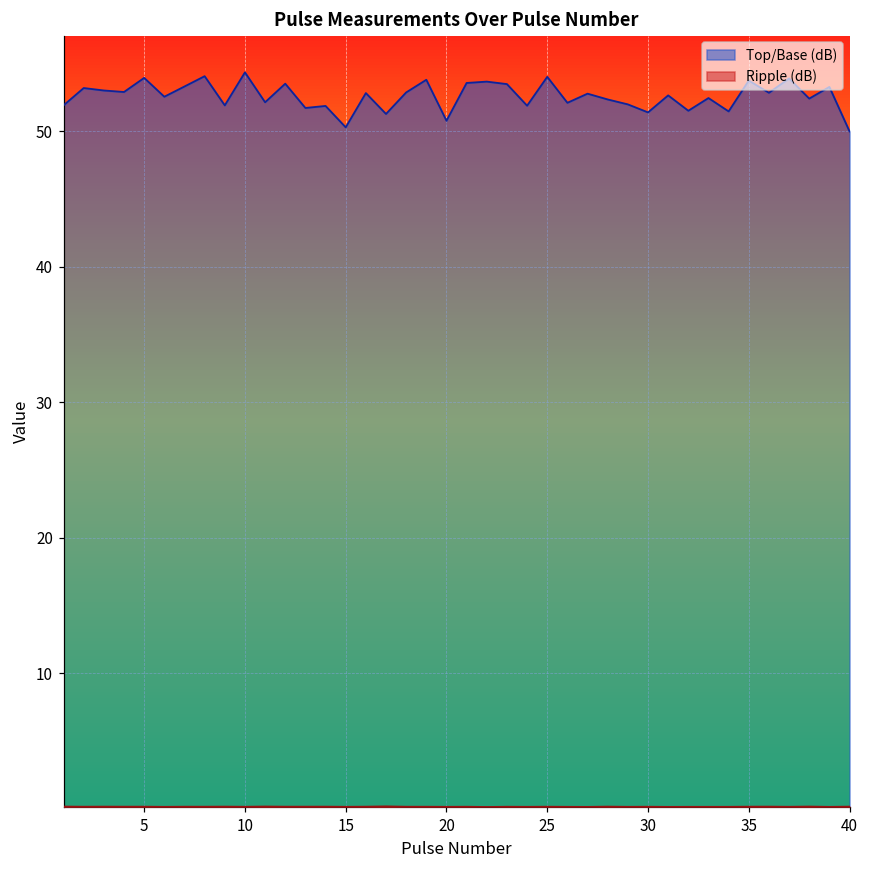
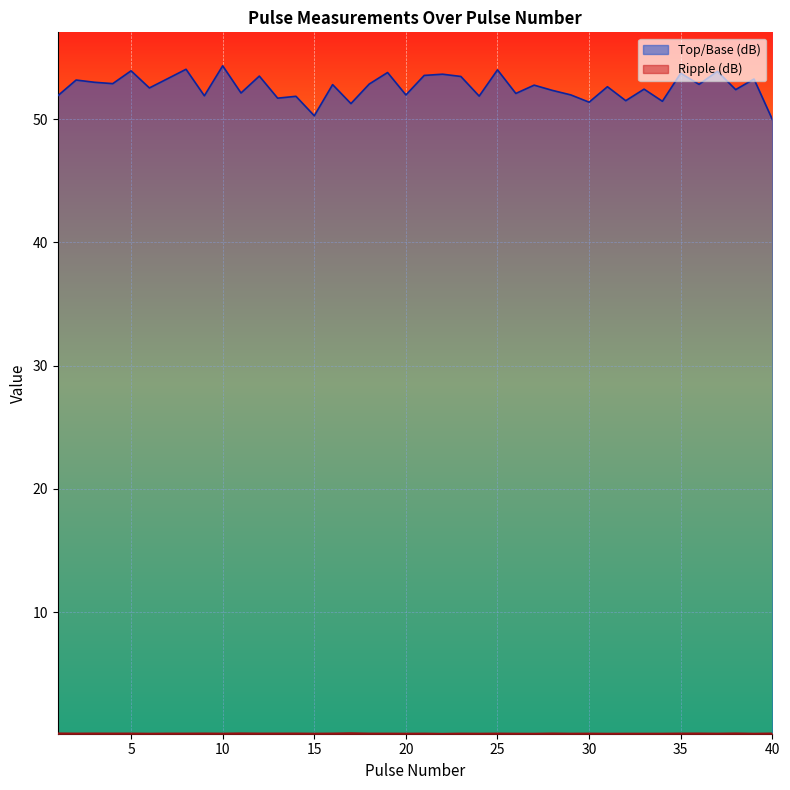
Top/Base (dB), 20: 50.8 -> 52.0
